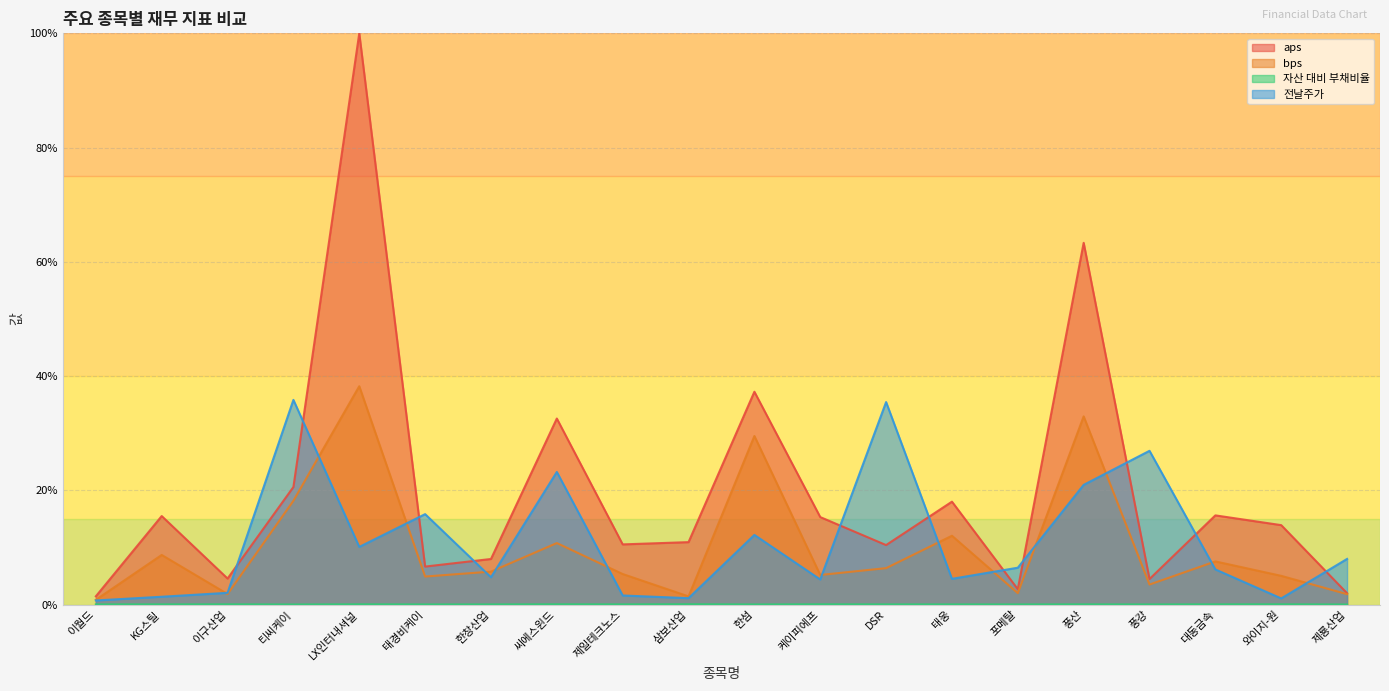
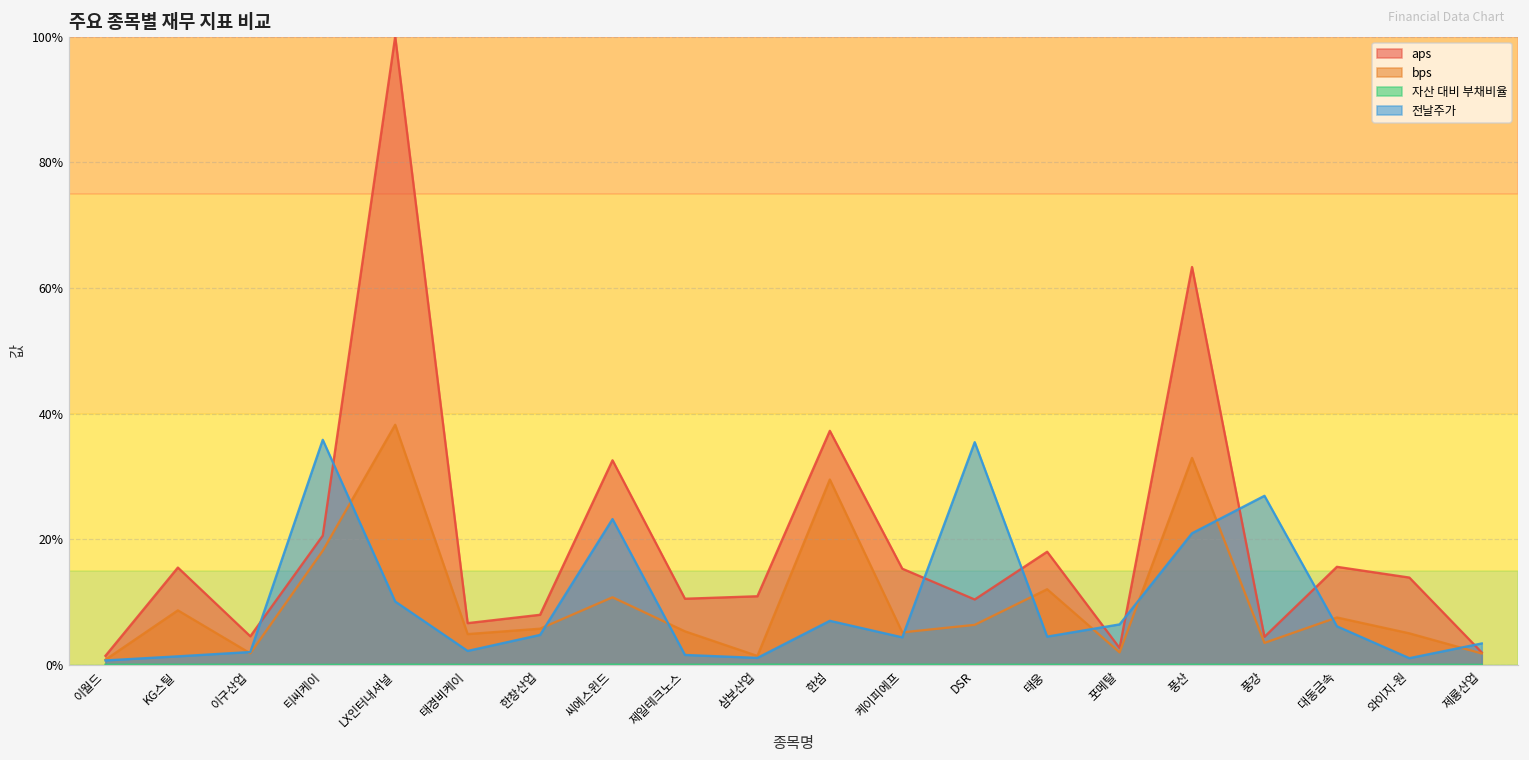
전날주가, 태경비케이: 16% -> 2%
전날주가, 한섬: 12% -> 7%
전날주가, 제룡산업: 8% -> 3%
